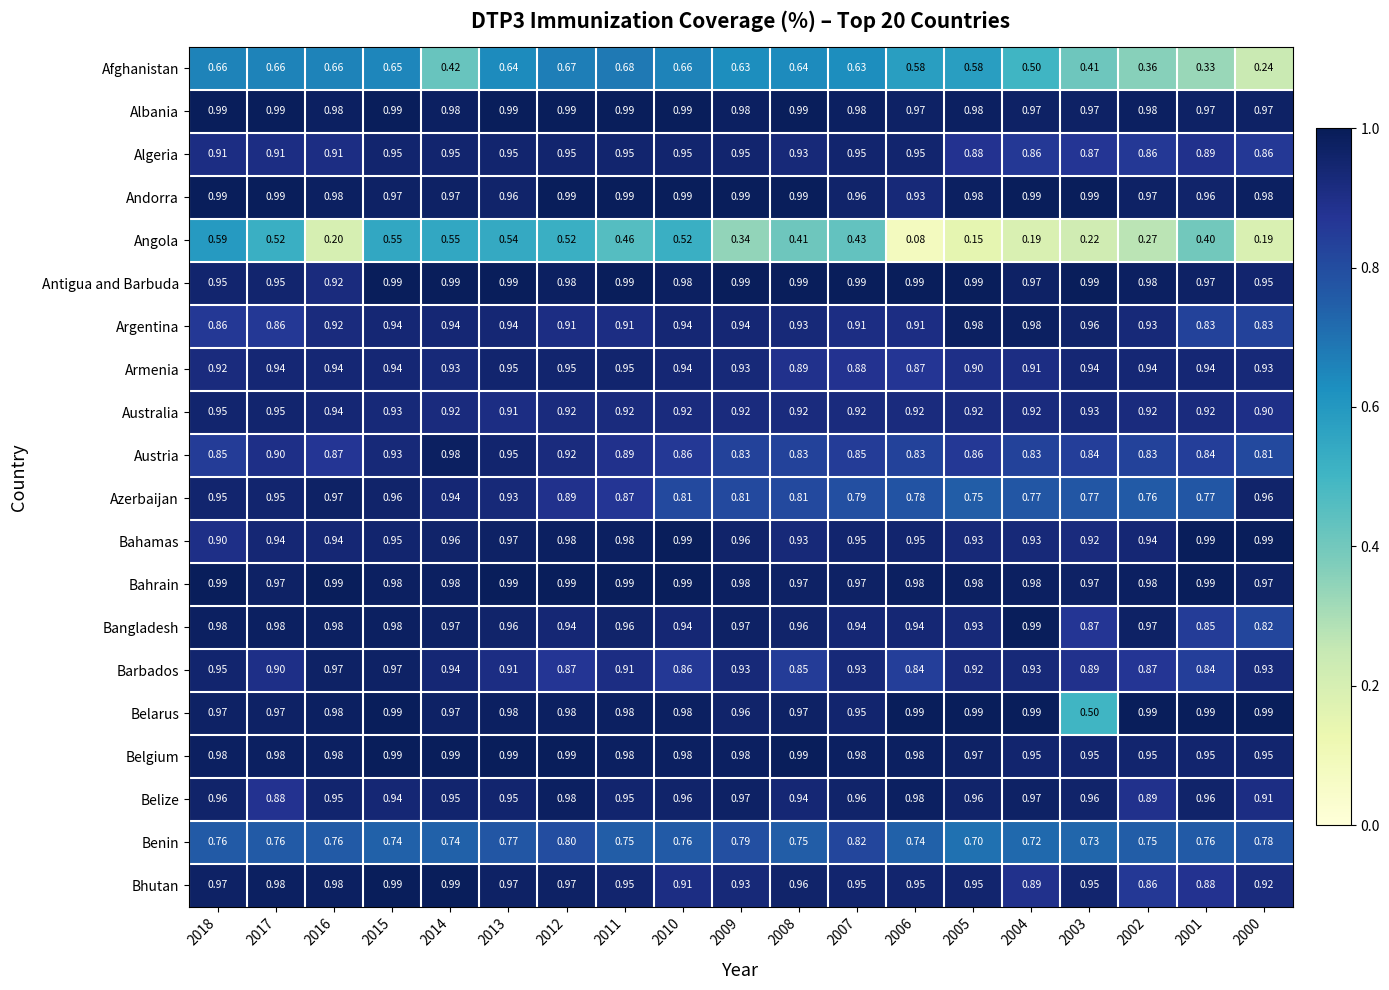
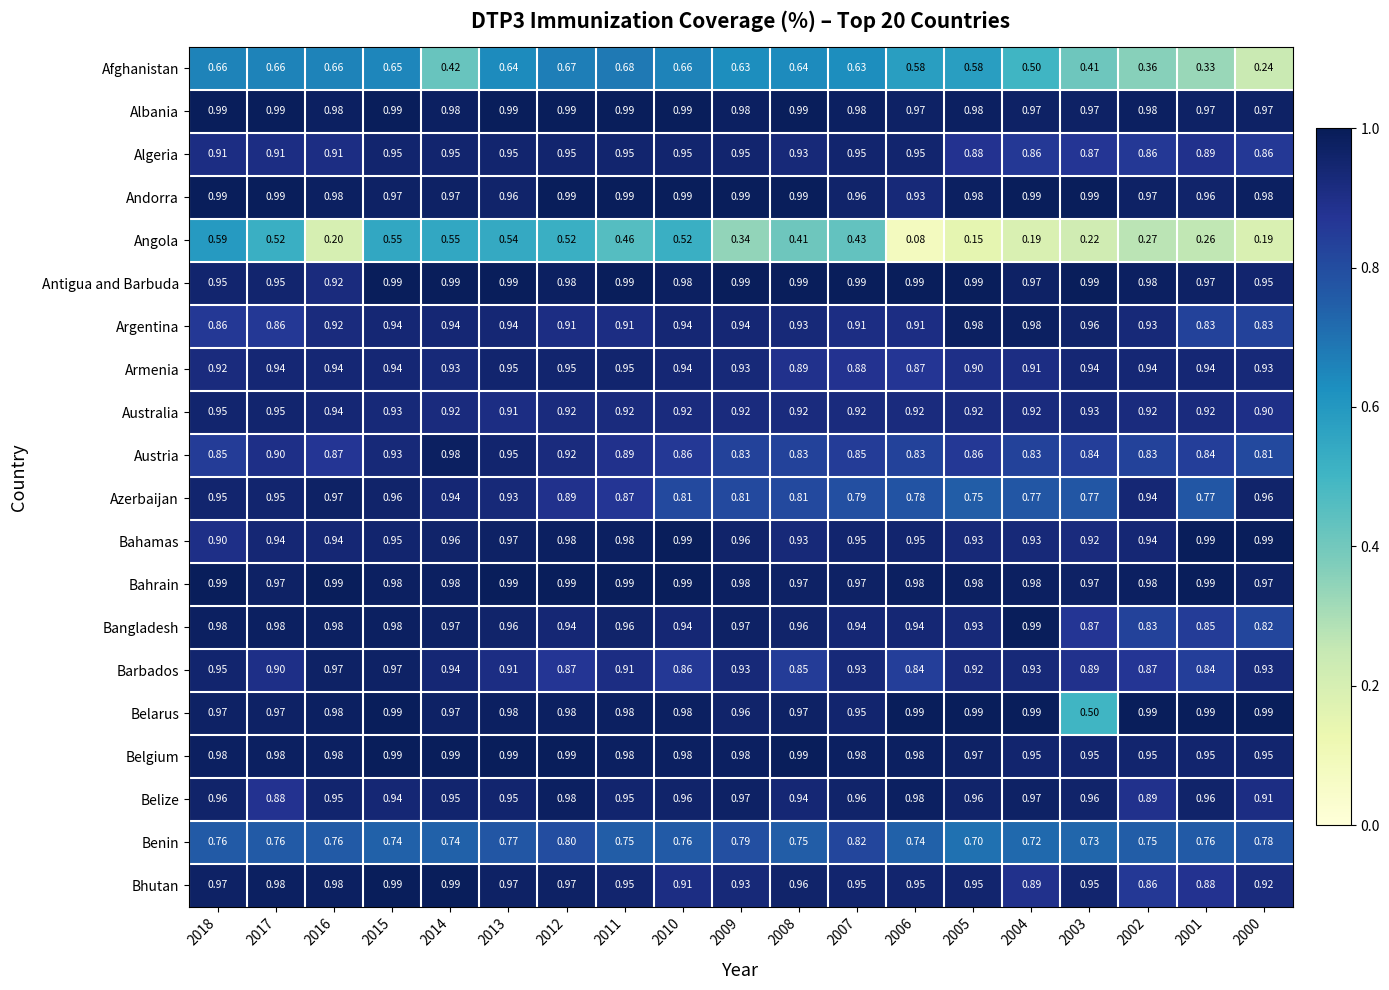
Angola, 2001: 0.40 -> 0.26
Azerbaijan, 2002: 0.76 -> 0.94
Bangladesh, 2002: 0.97 -> 0.83
